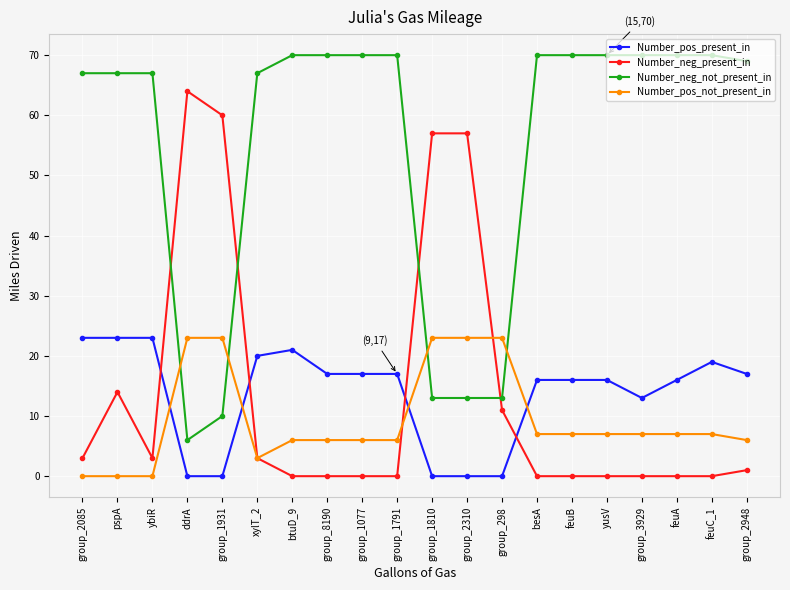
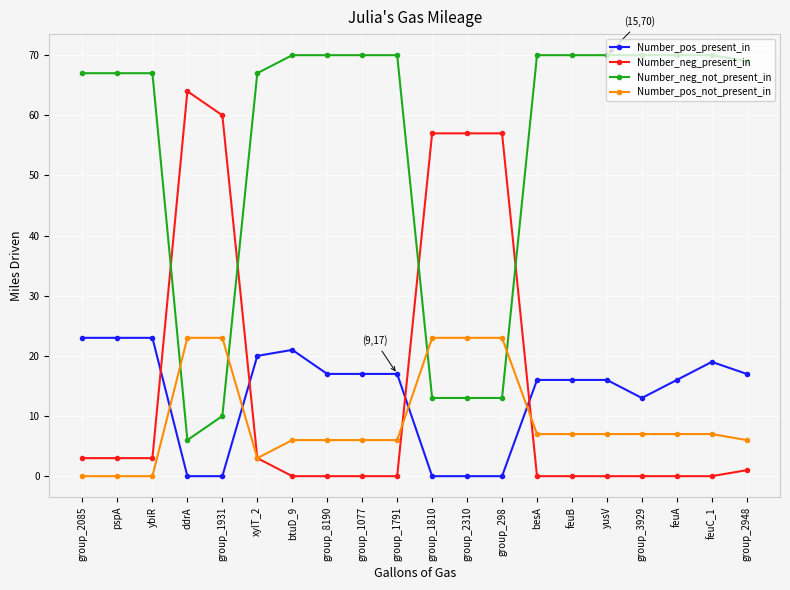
Number_neg_present_in, pspA: 14 -> 3
Number_neg_present_in, group_298: 11 -> 57
